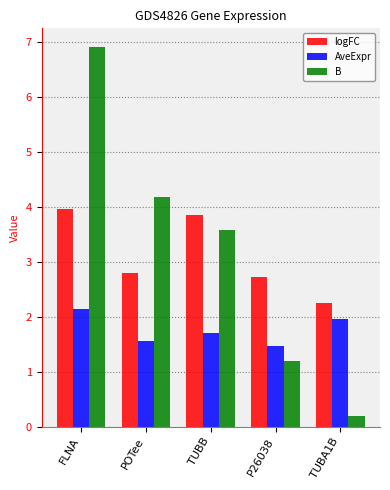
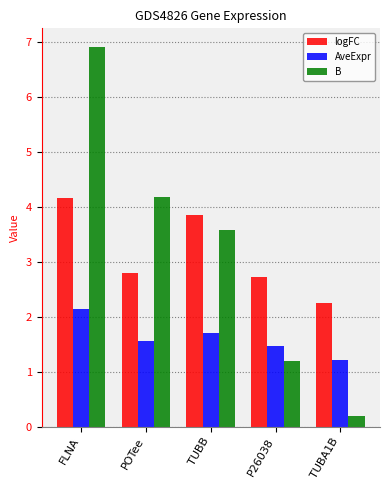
logFC, FLNA: 4.0 -> 4.2
AveExpr, TUBA1B: 1.9 -> 1.2
